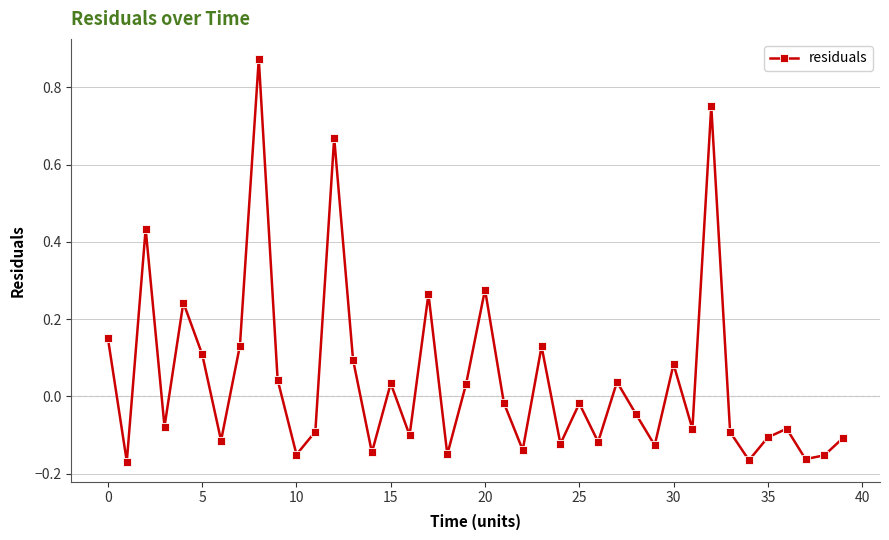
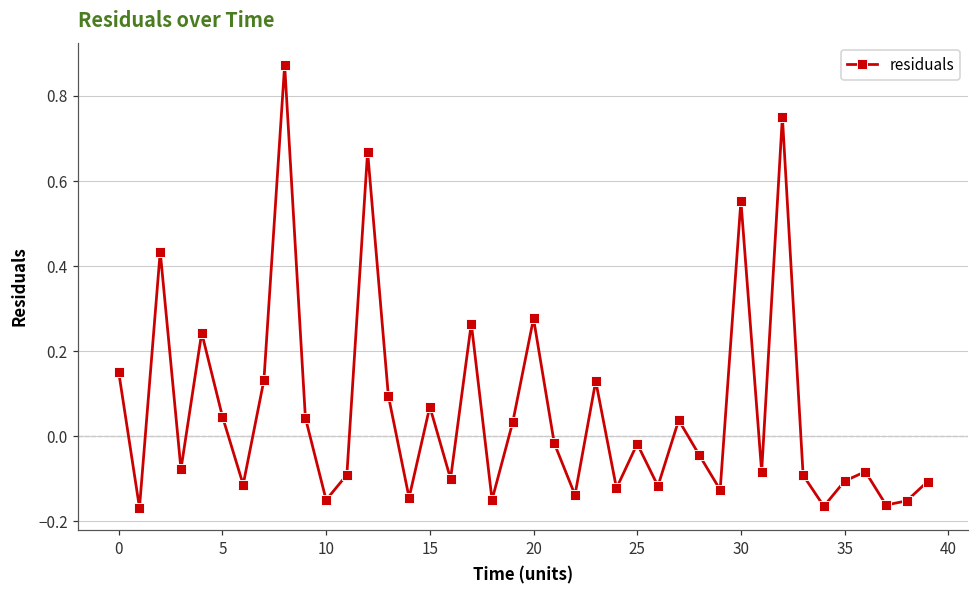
5: 0.11 -> 0.05
15: 0.03 -> 0.07
30: 0.08 -> 0.55
